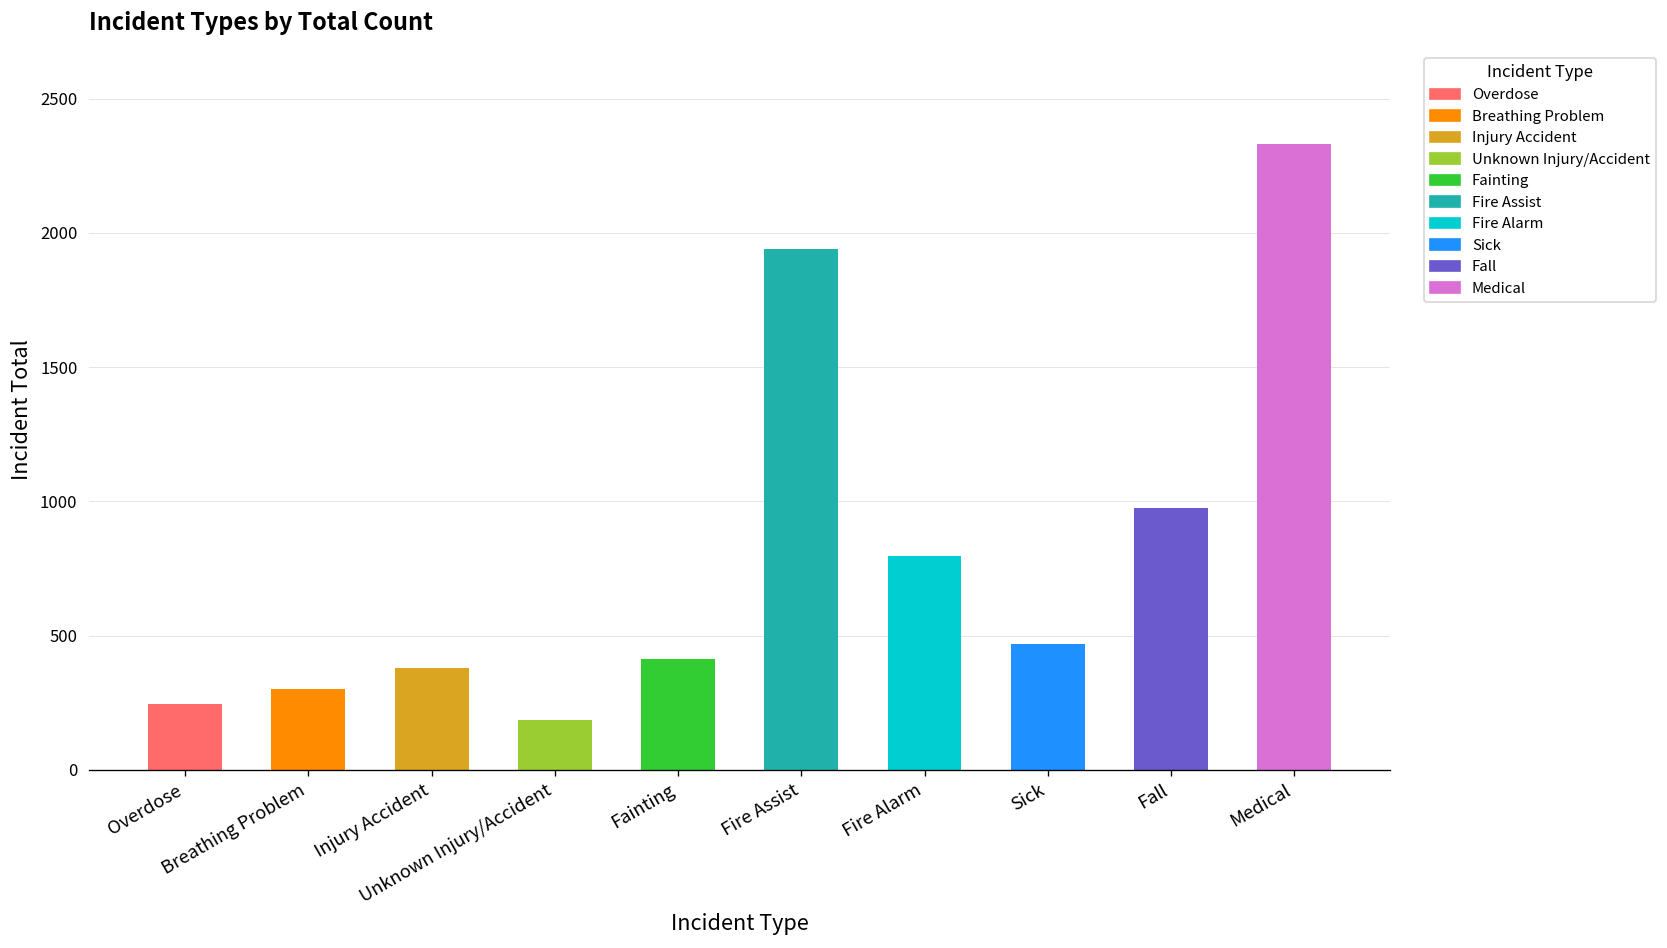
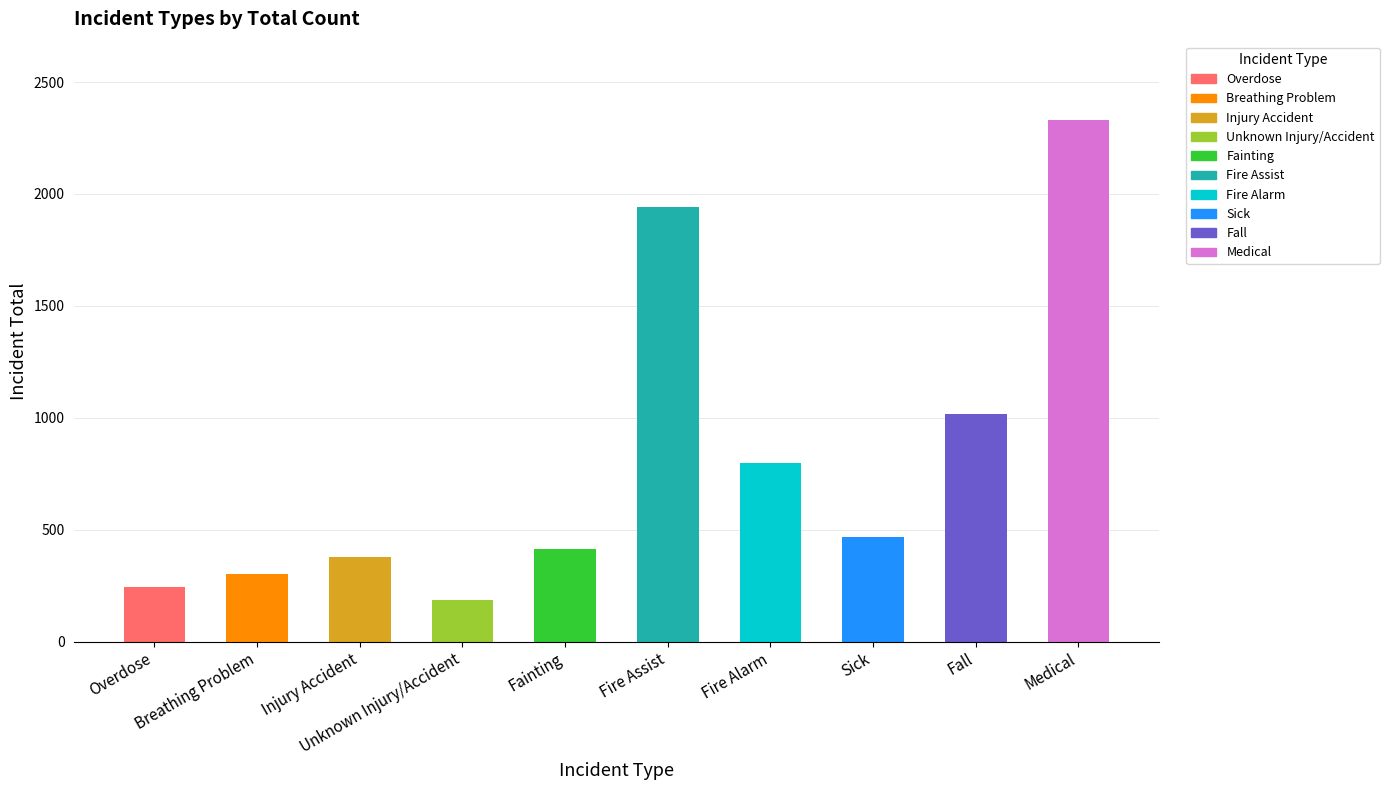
Fall, Fall: 970 -> 1020
